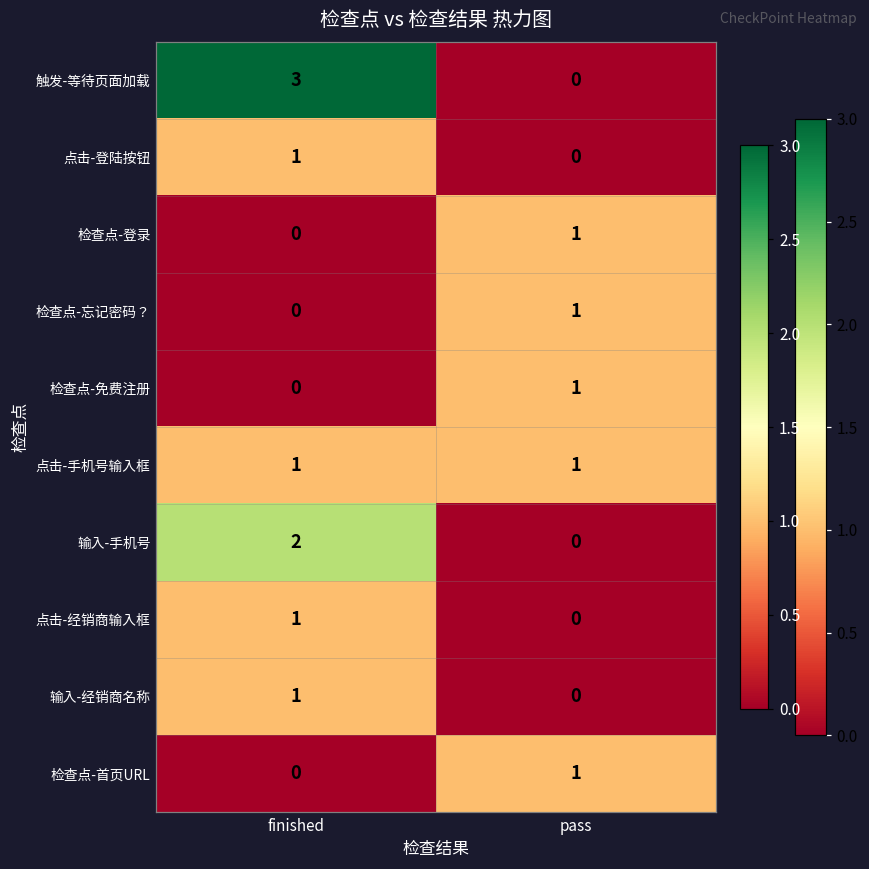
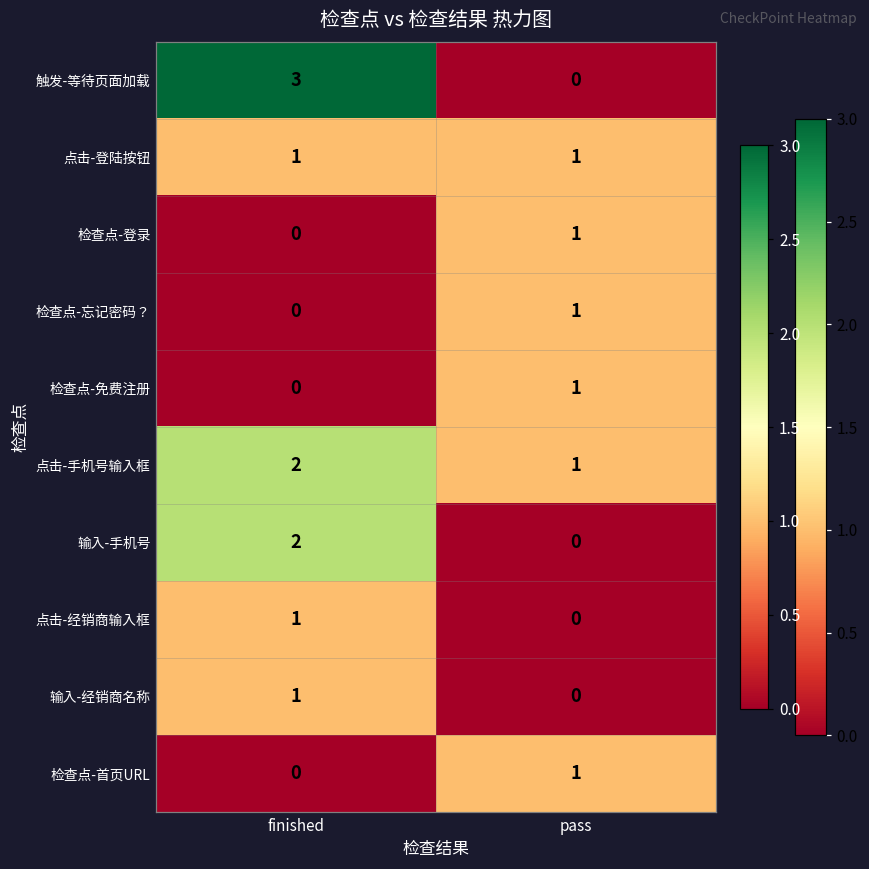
点击-登陆按钮, pass: 0 -> 1
点击-手机号输入框, finished: 1 -> 2
